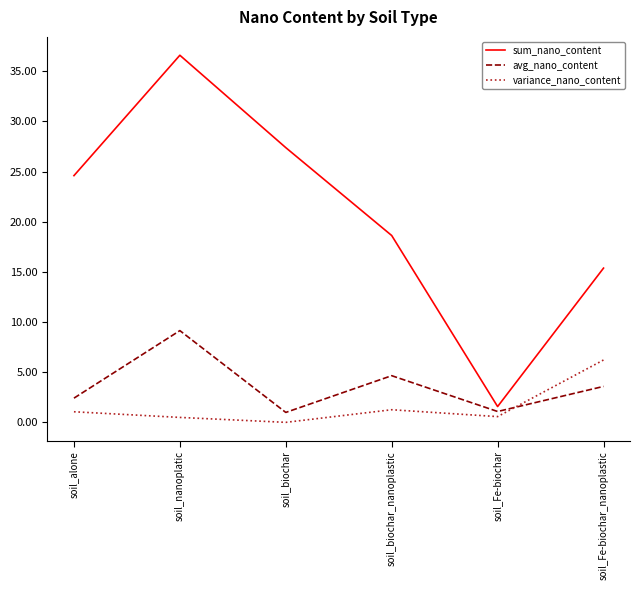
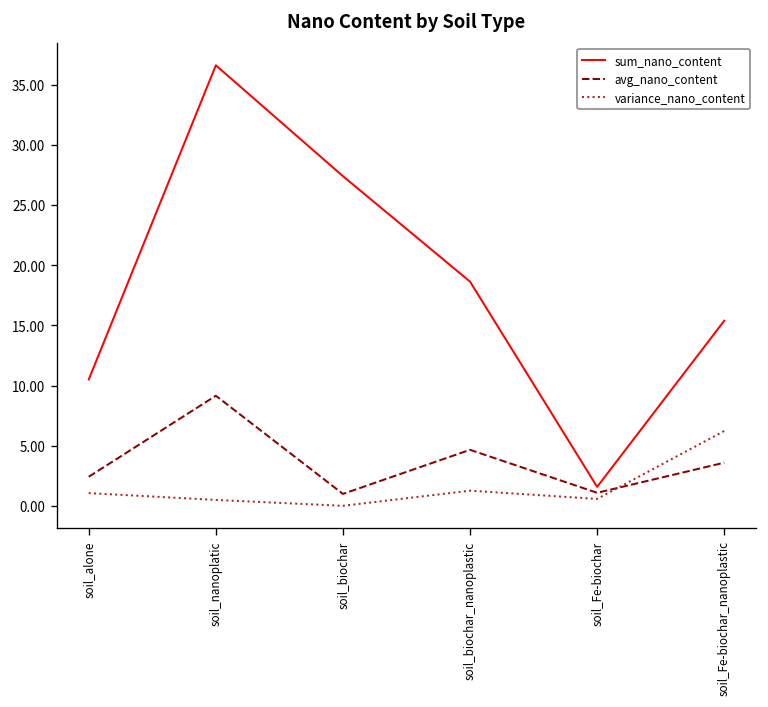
sum_nano_content, soil_alone: 24.6 -> 10.5
